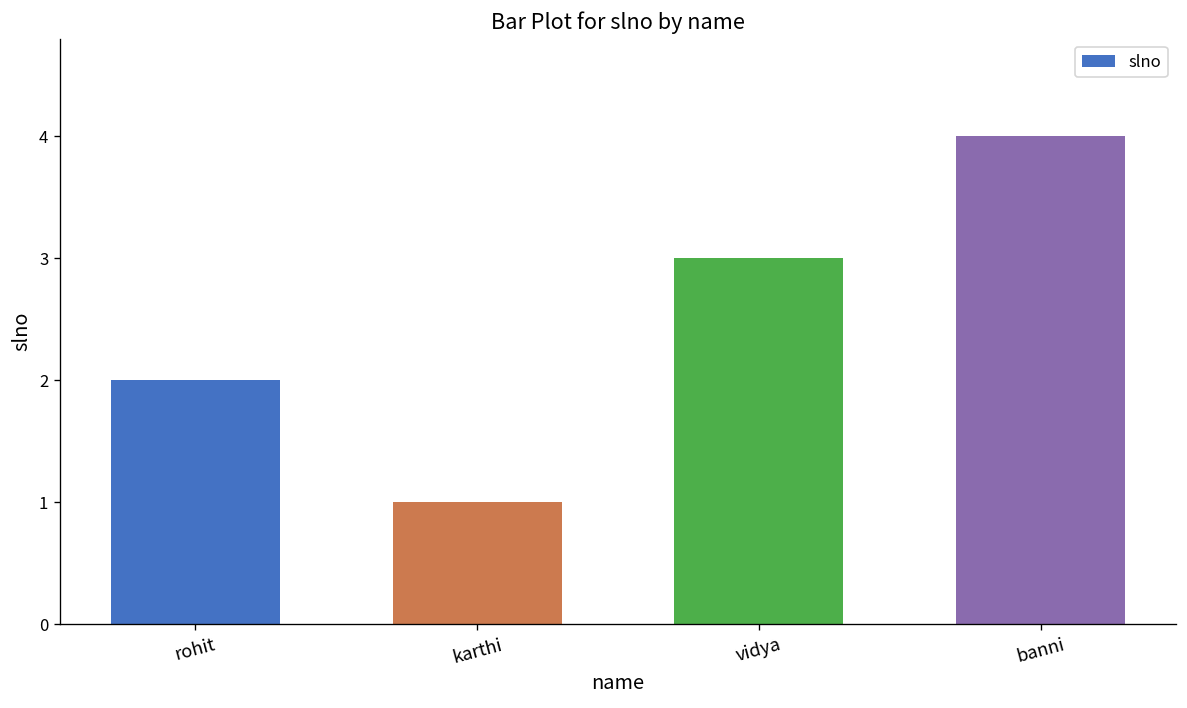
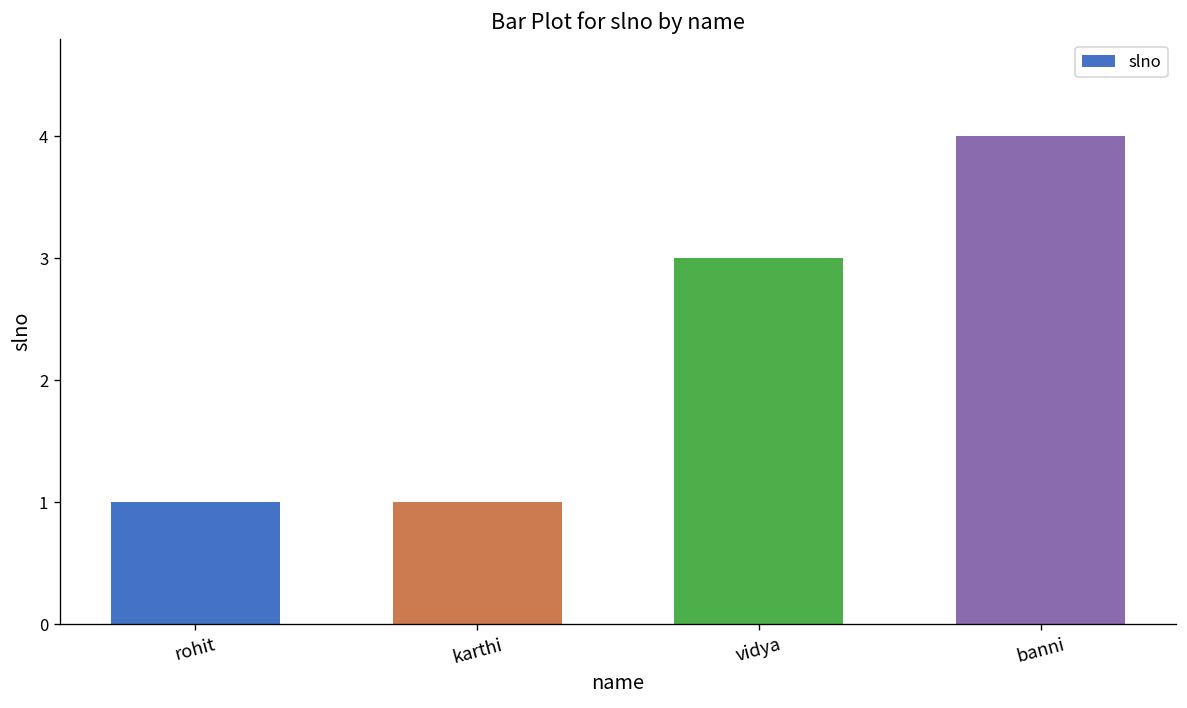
rohit: 2 -> 1
